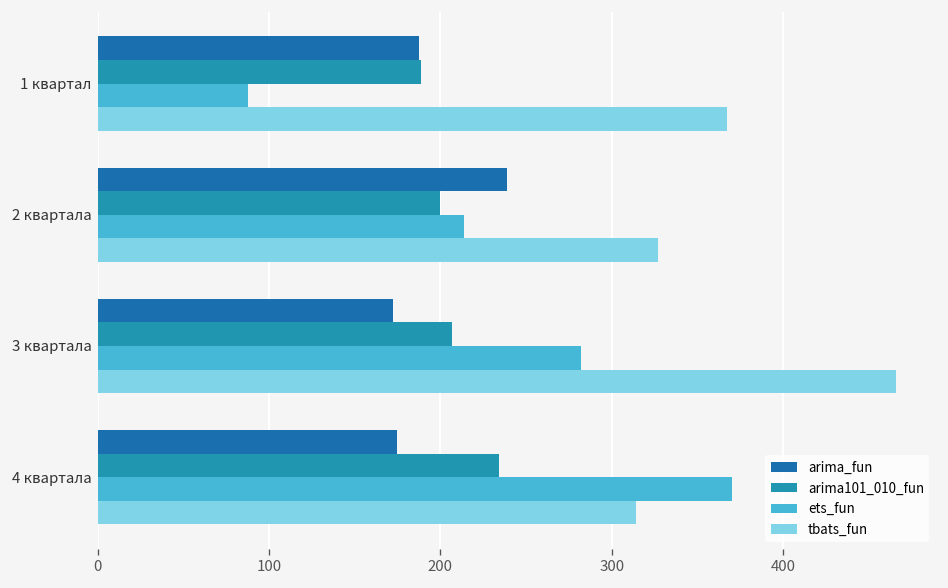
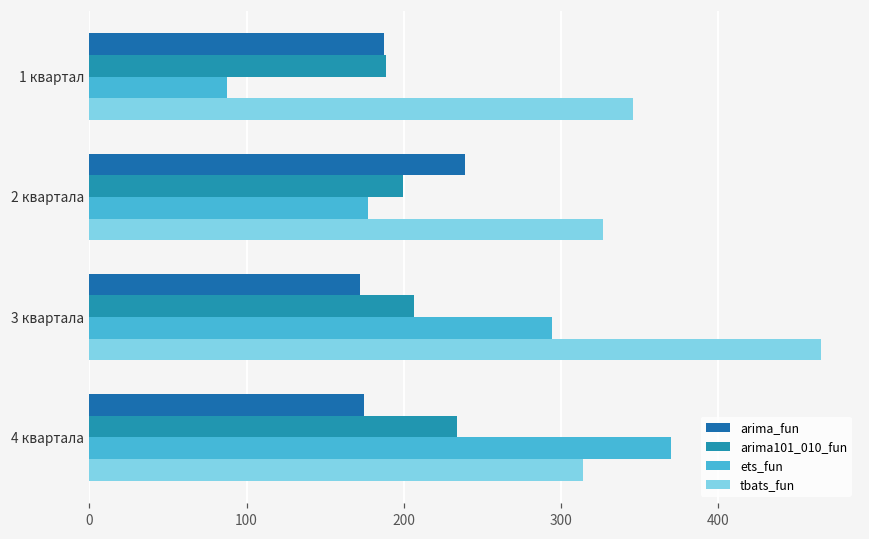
tbats_fun, 1 квартал: 367 -> 346
ets_fun, 2 квартала: 214 -> 177
ets_fun, 3 квартала: 282 -> 294
